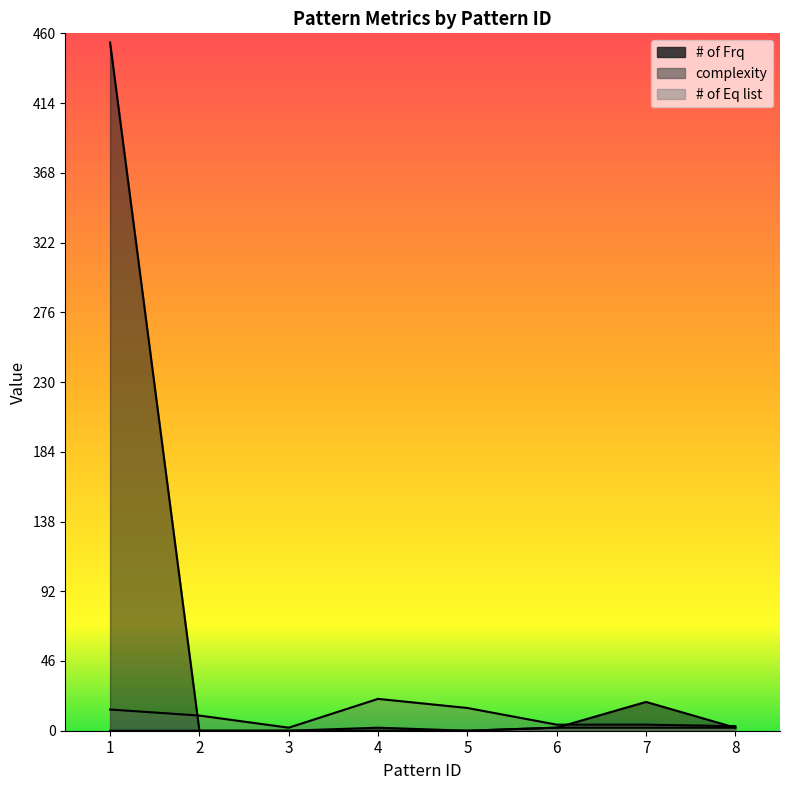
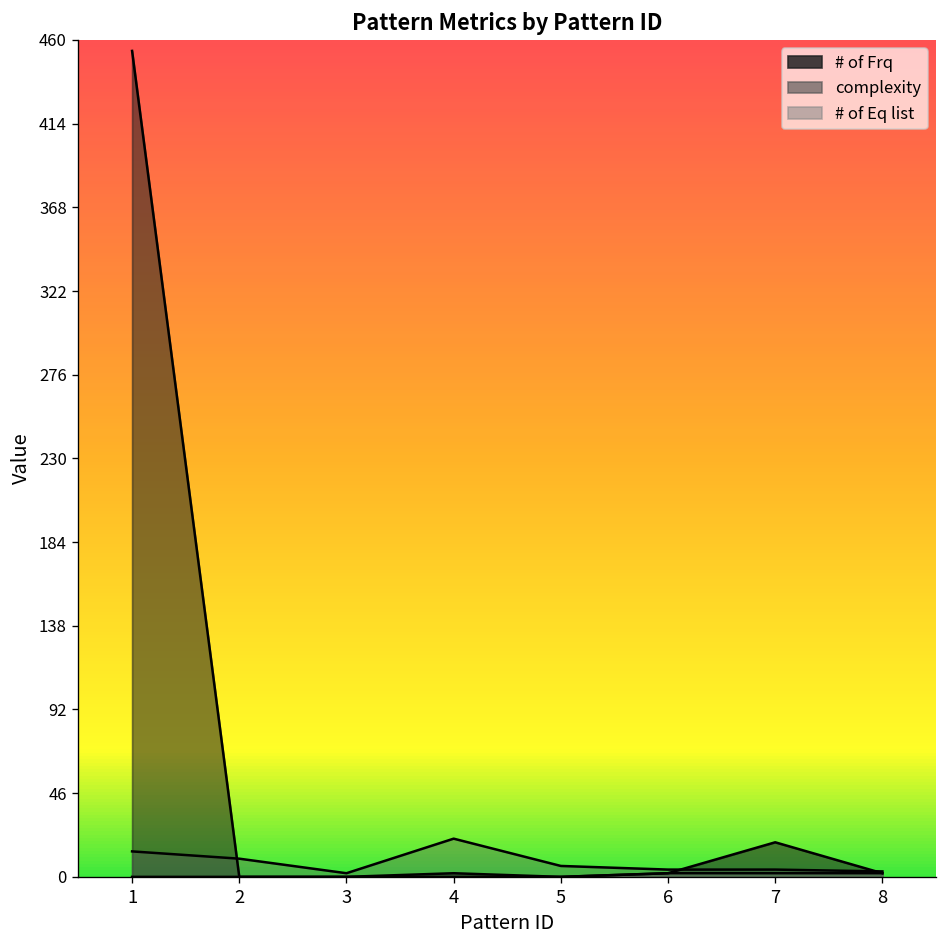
complexity, 5: 15 -> 6
